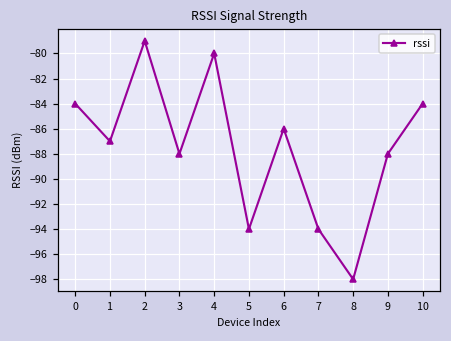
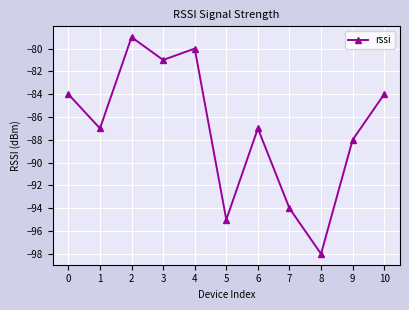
3: -88 -> -81
5: -94 -> -95
6: -86 -> -87
